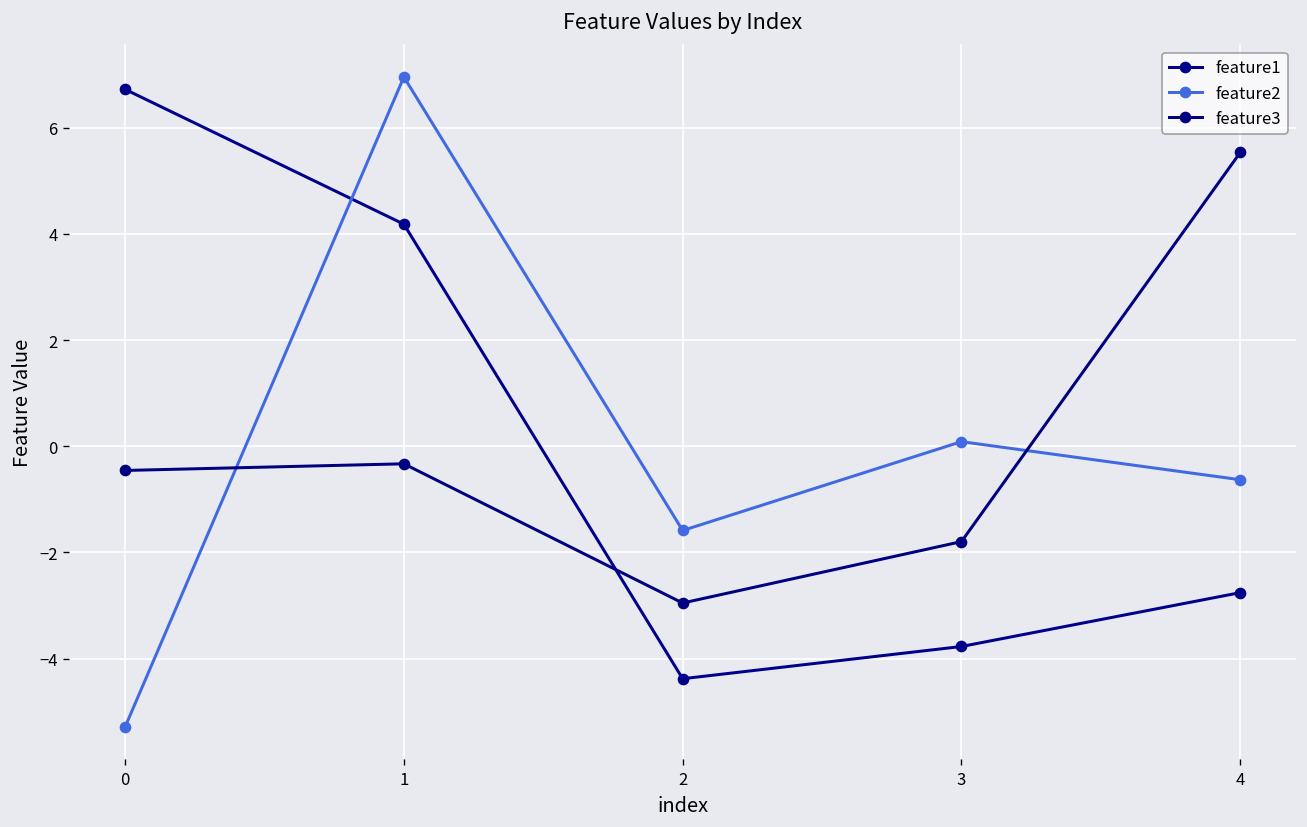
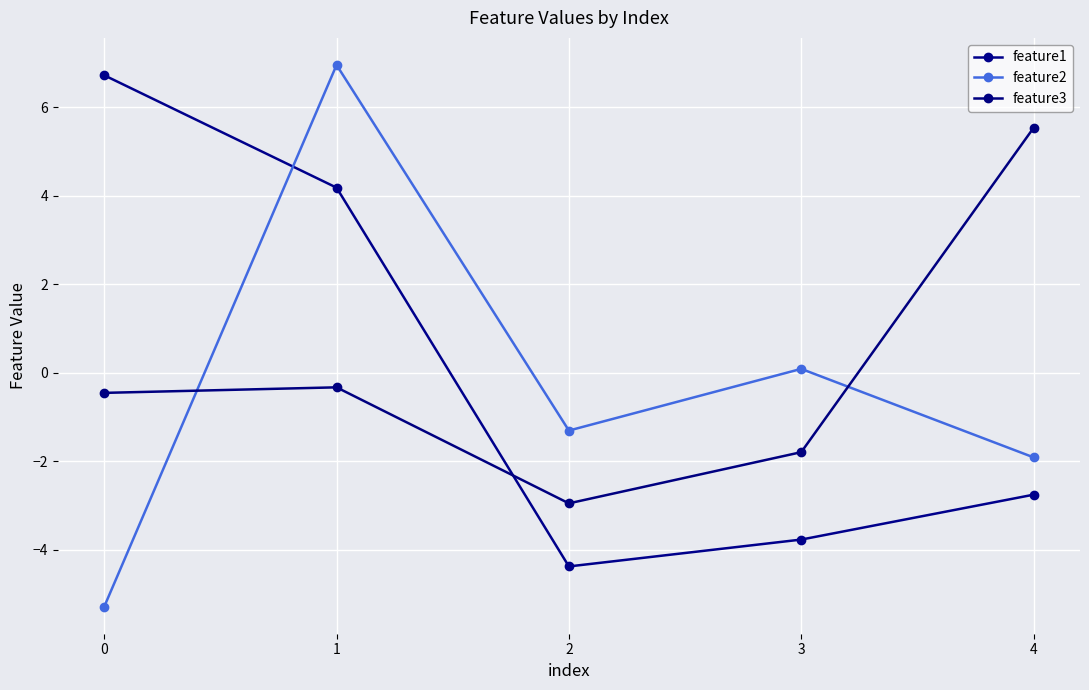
feature2, 2: -1.6 -> -1.3
feature2, 4: -0.6 -> -1.9
